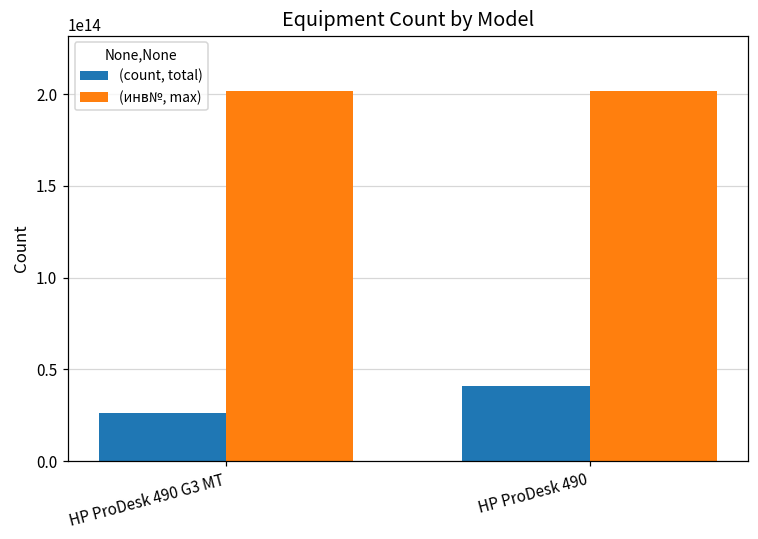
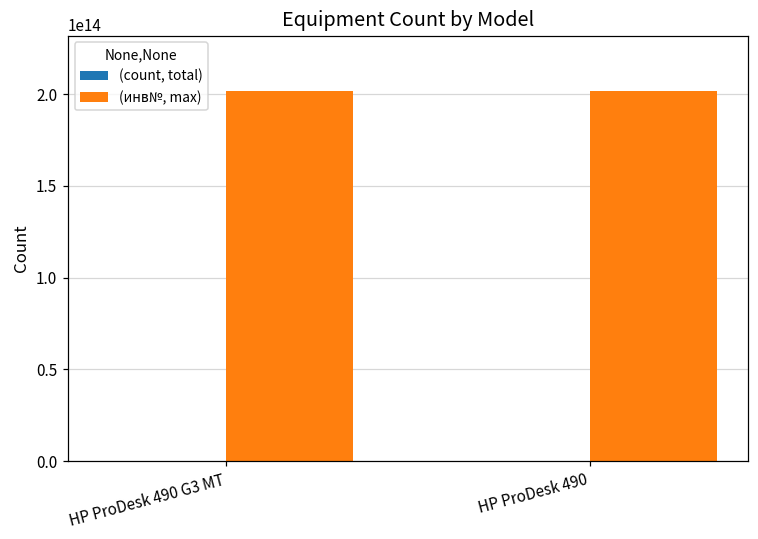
(count, total), HP ProDesk 490 G3 MT: 26000000000000 -> 0
(count, total), HP ProDesk 490: 41000000000000 -> 0
